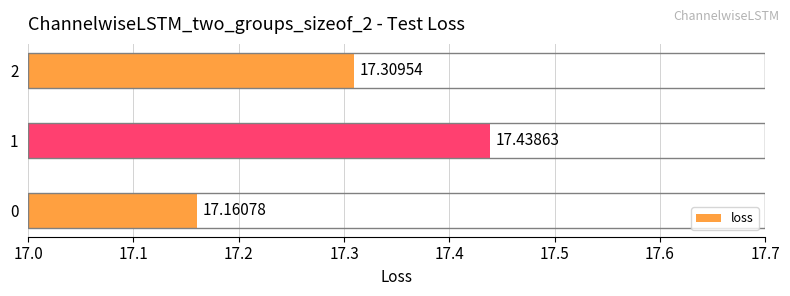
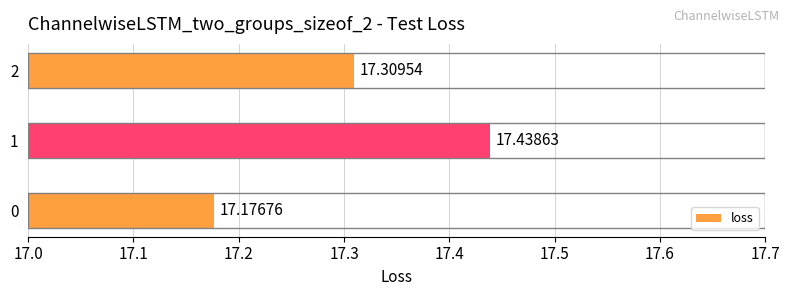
0: 17.16078 -> 17.17676
